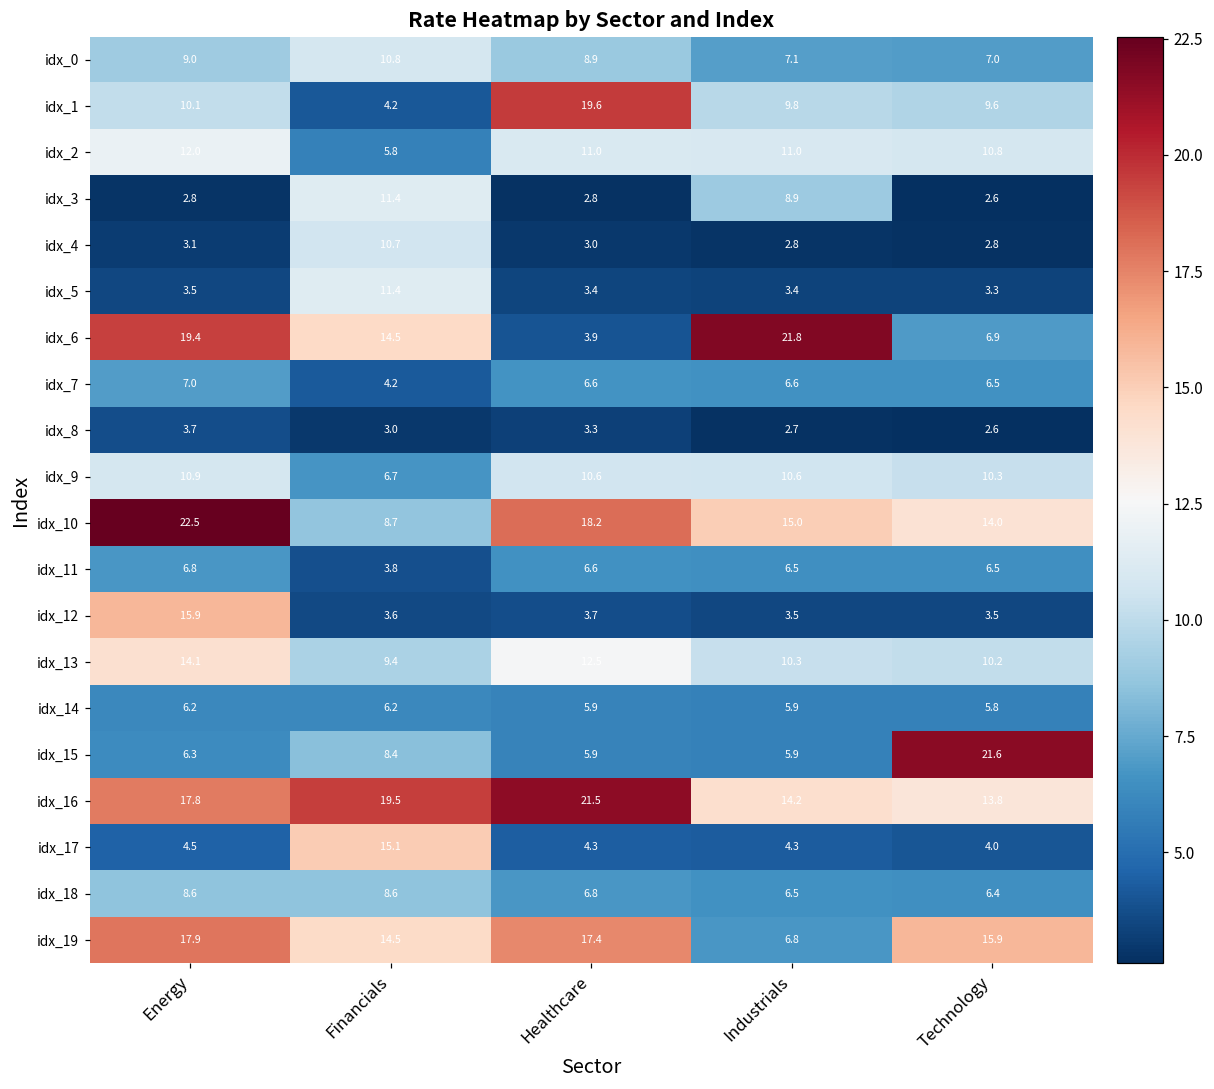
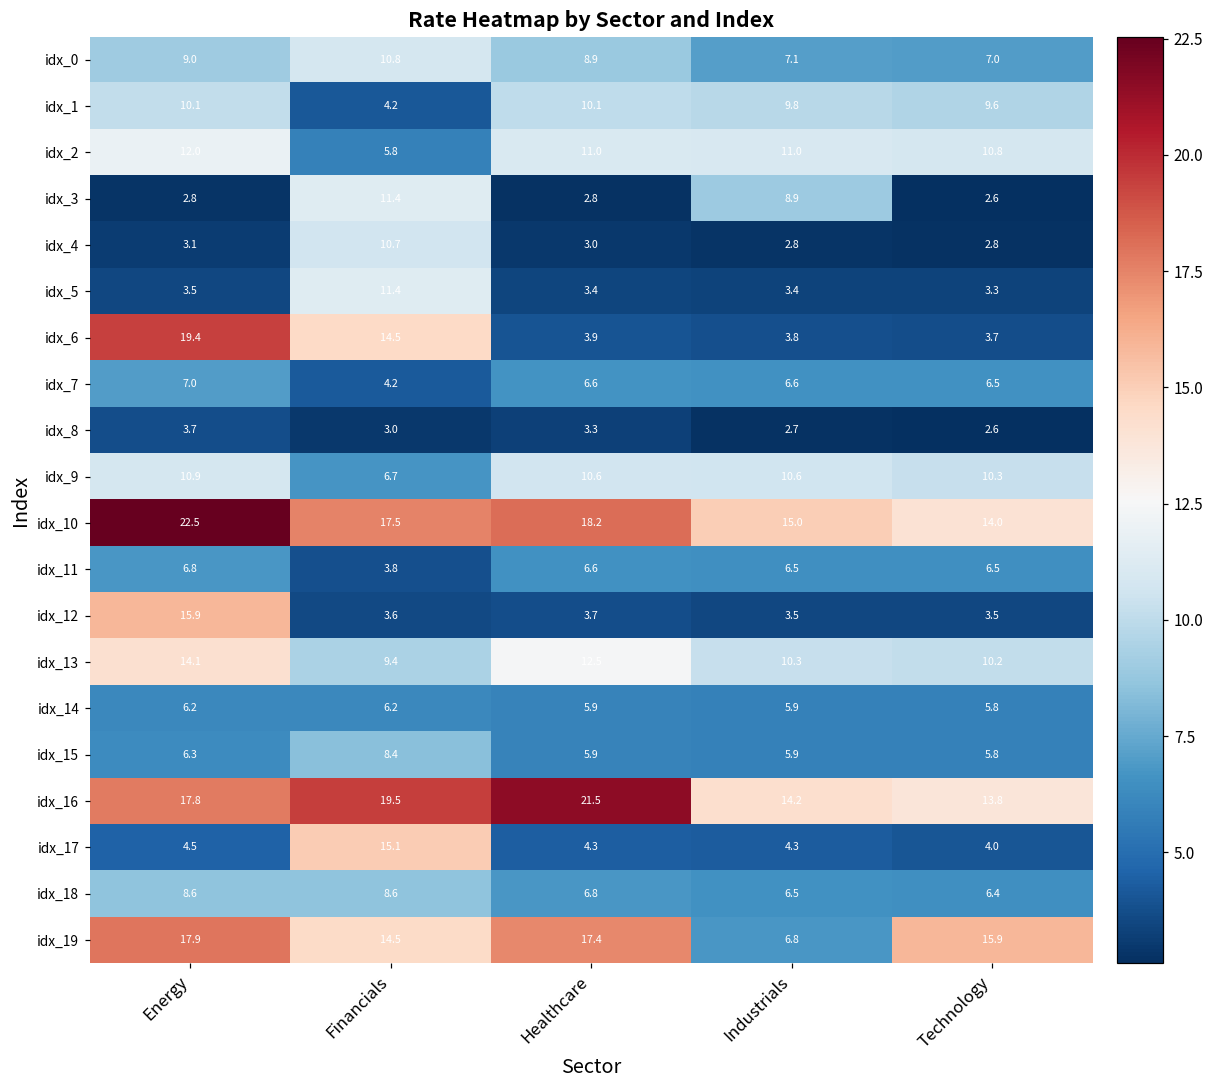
idx_1, Healthcare: 19.6 -> 10.1
idx_6, Industrials: 21.8 -> 3.8
idx_6, Technology: 6.9 -> 3.7
idx_10, Financials: 8.7 -> 17.5
idx_15, Technology: 21.6 -> 5.8
